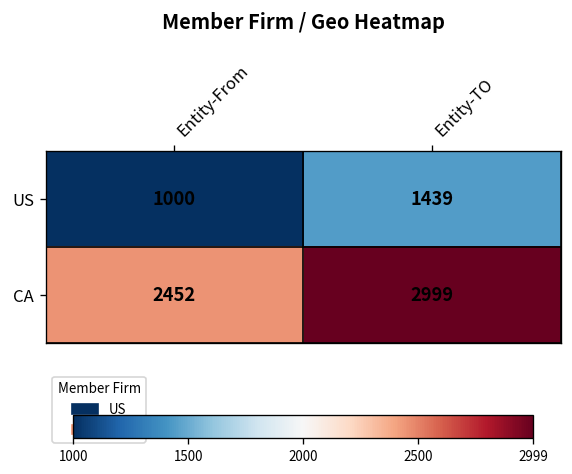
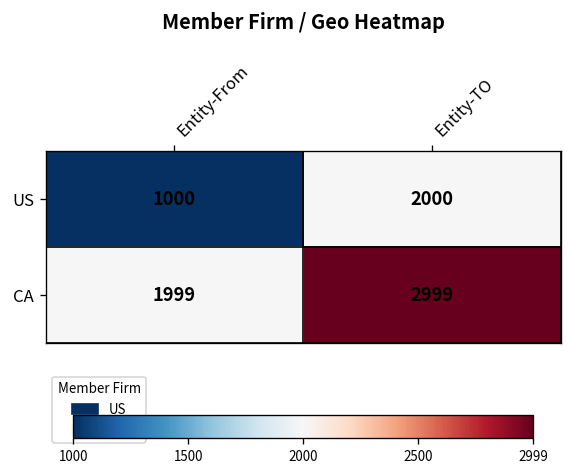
US, Entity-TO: 1439 -> 2000
CA, Entity-From: 2452 -> 1999
